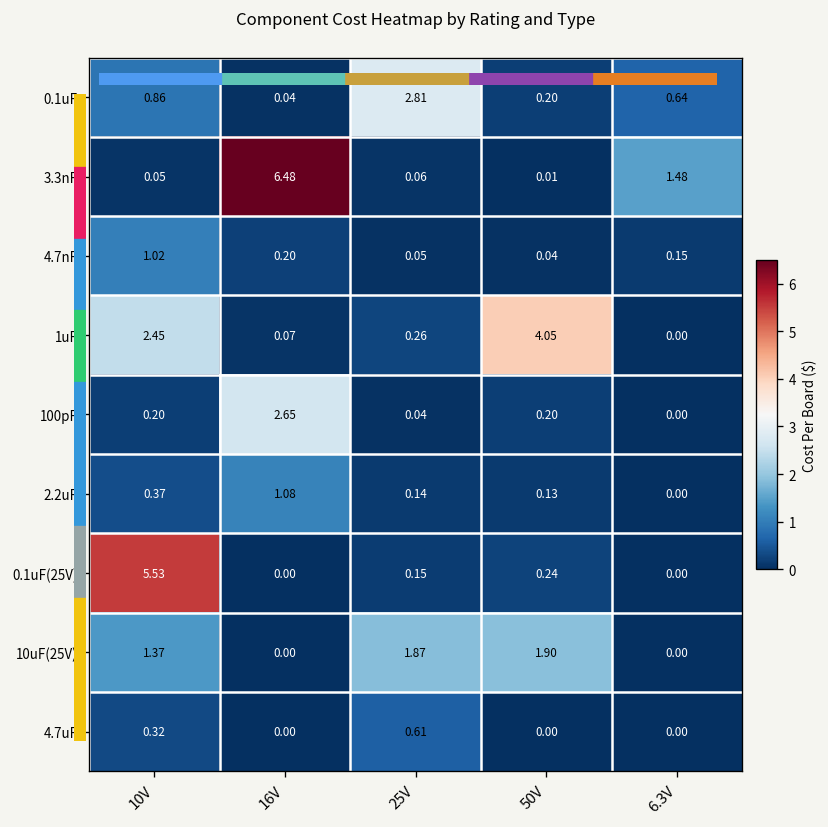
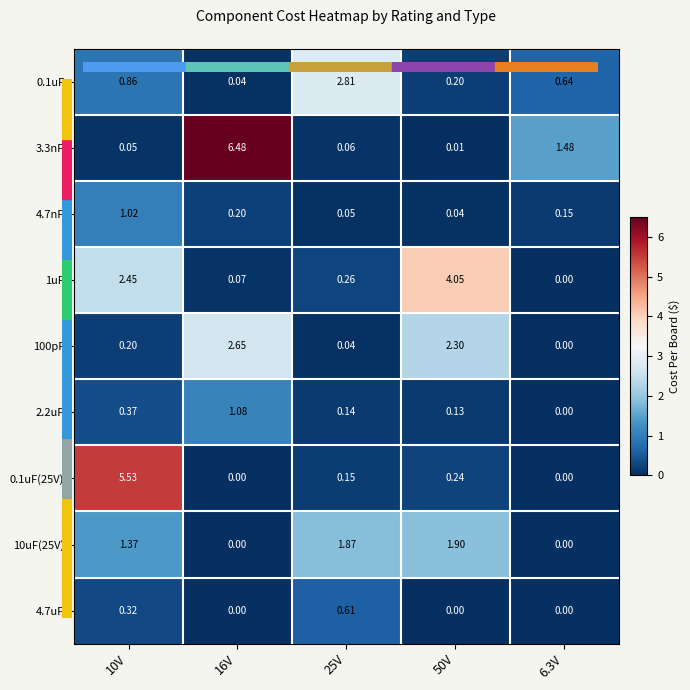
100pF, 50V: 0.20 -> 2.30
